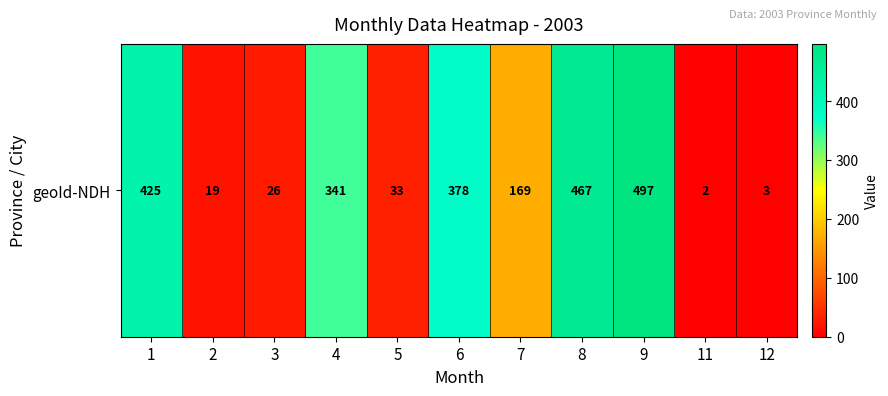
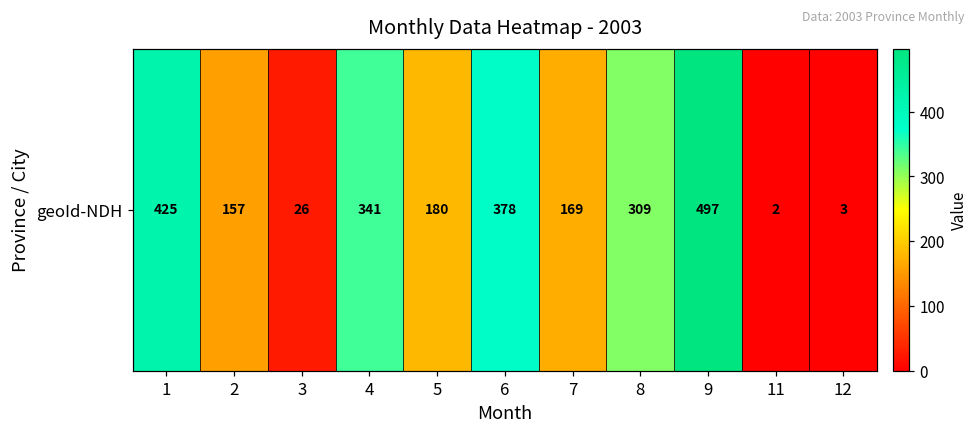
geoId-NDH, 2: 19 -> 157
geoId-NDH, 5: 33 -> 180
geoId-NDH, 8: 467 -> 309
